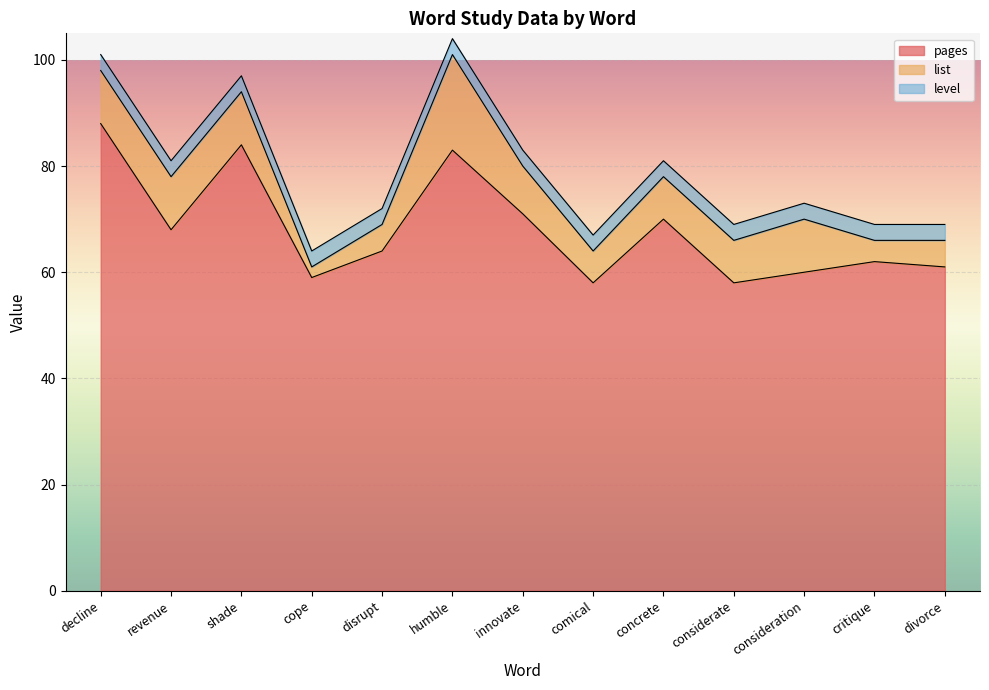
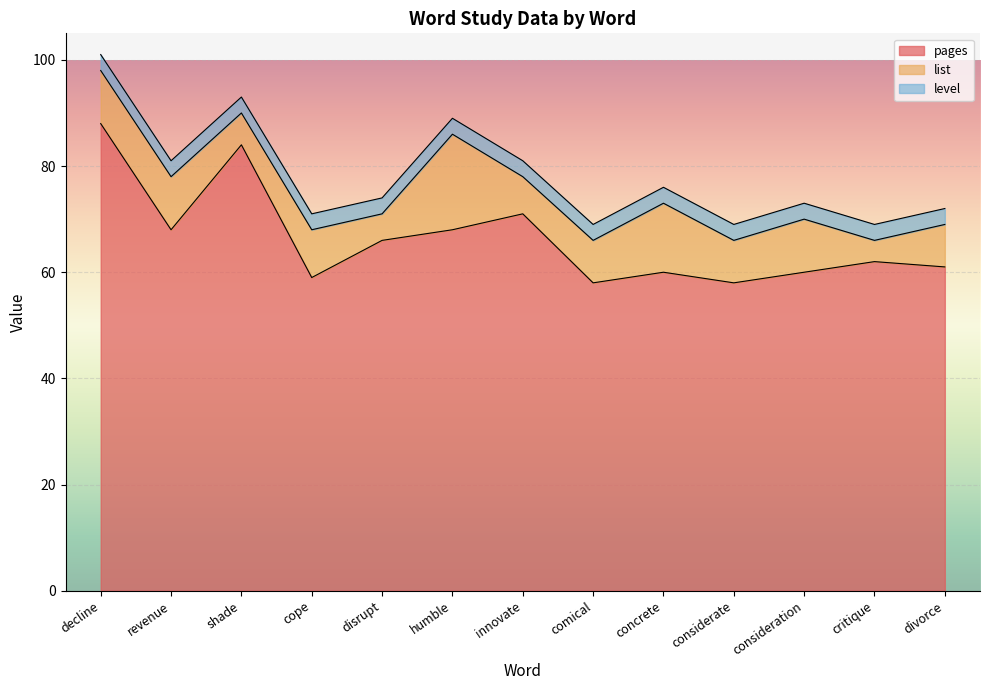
list, shade: 10 -> 6
list, cope: 2 -> 9
pages, disrupt: 64 -> 66
pages, humble: 83 -> 68
list, innovate: 9 -> 7
list, comical: 6 -> 8
pages, concrete: 70 -> 60
list, concrete: 8 -> 13
list, divorce: 5 -> 8
